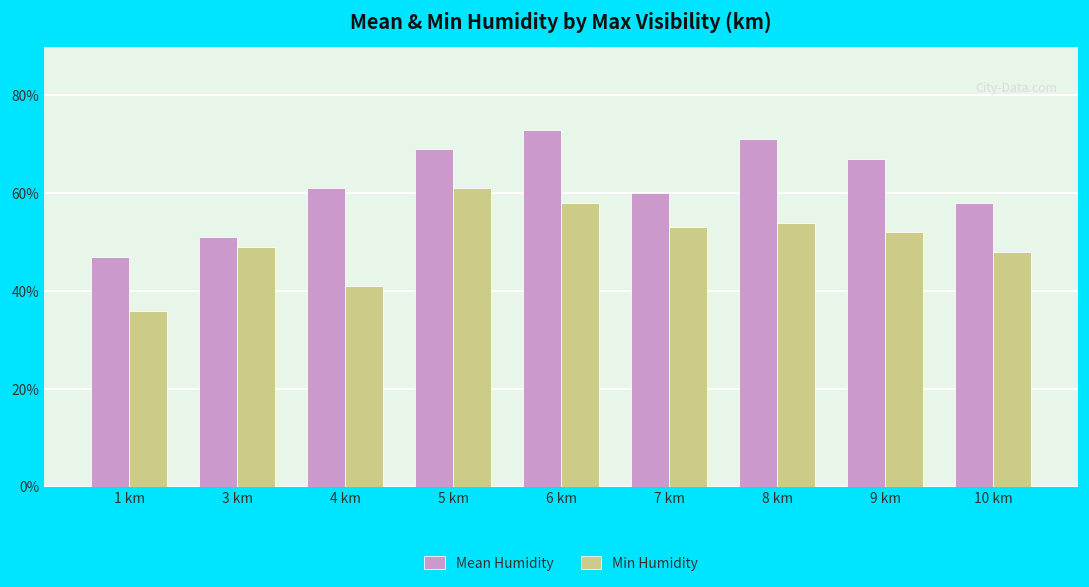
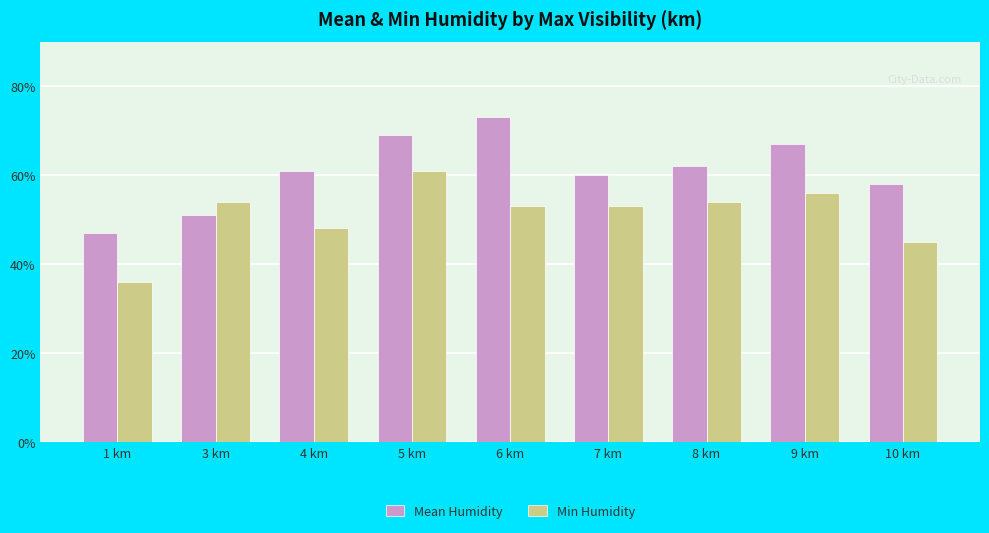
Min Humidity, 3 km: 49% -> 54%
Min Humidity, 4 km: 41% -> 48%
Min Humidity, 6 km: 58% -> 53%
Mean Humidity, 8 km: 71% -> 62%
Min Humidity, 9 km: 52% -> 56%
Min Humidity, 10 km: 48% -> 45%
